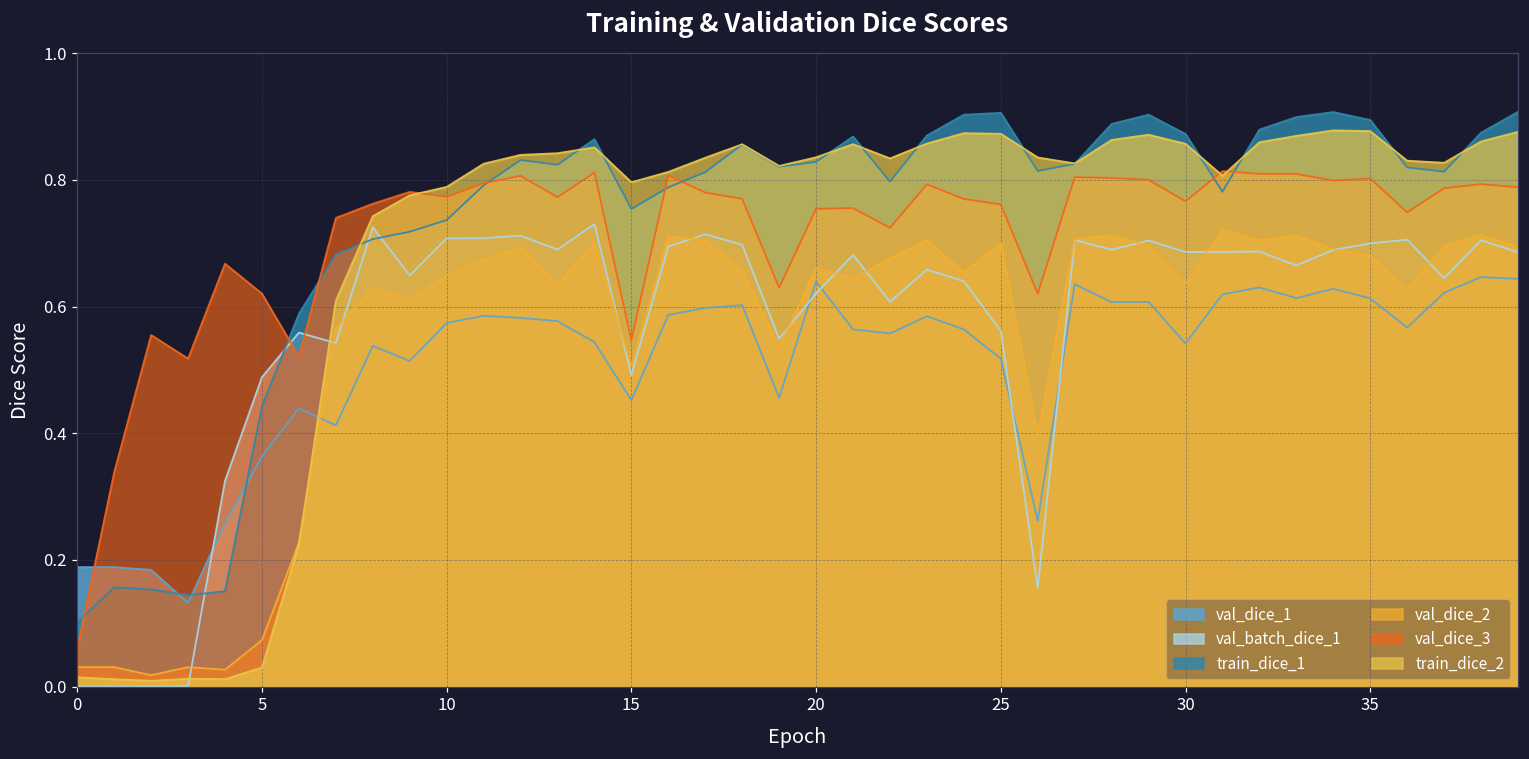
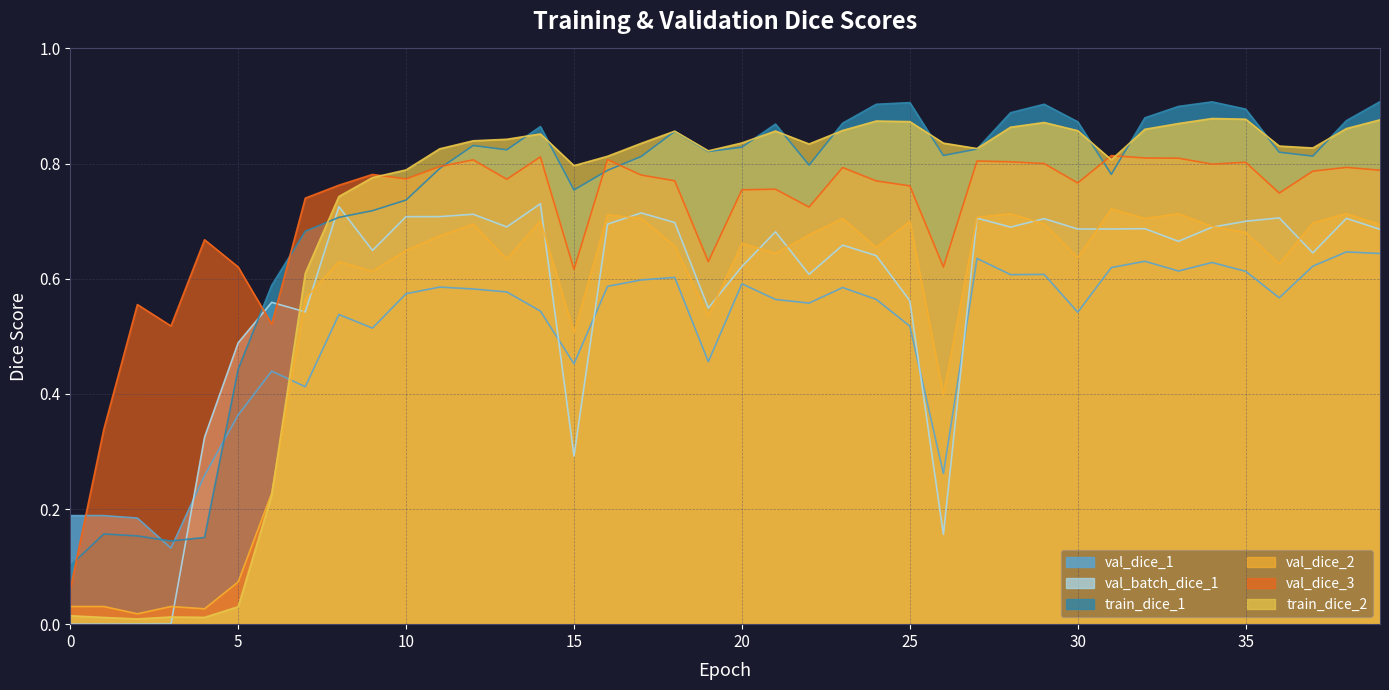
val_batch_dice_1, 15: 0.49 -> 0.29
val_dice_3, 15: 0.55 -> 0.62
val_dice_1, 20: 0.64 -> 0.59
